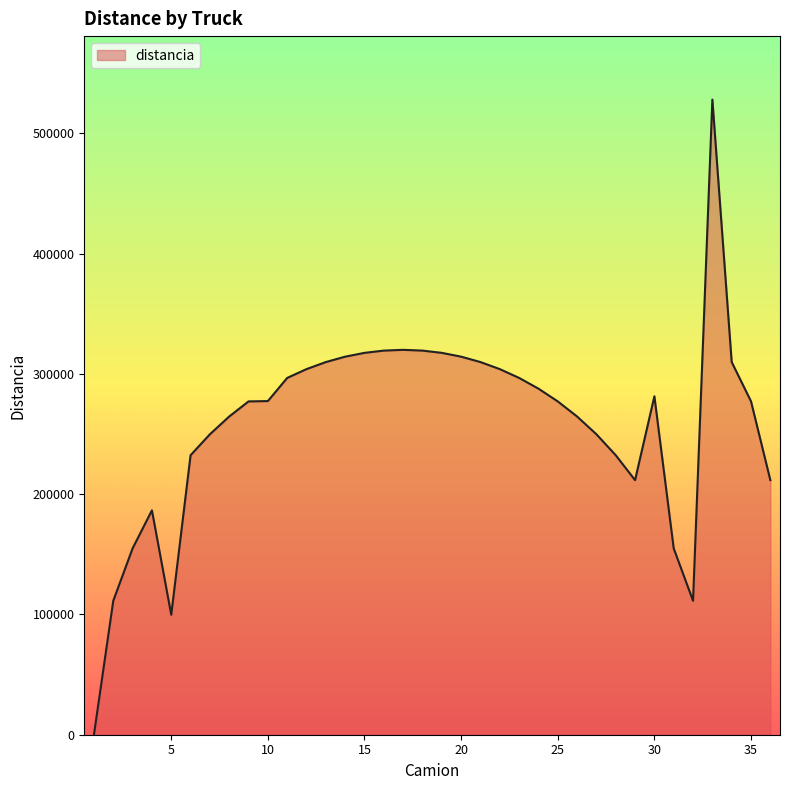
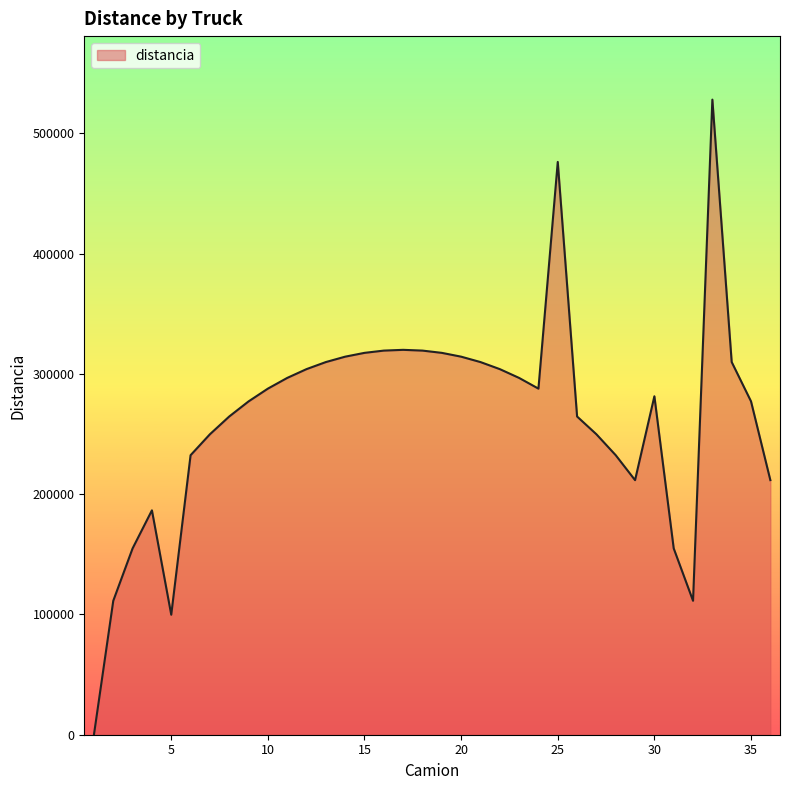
10: 277000 -> 288000
25: 277000 -> 476000
